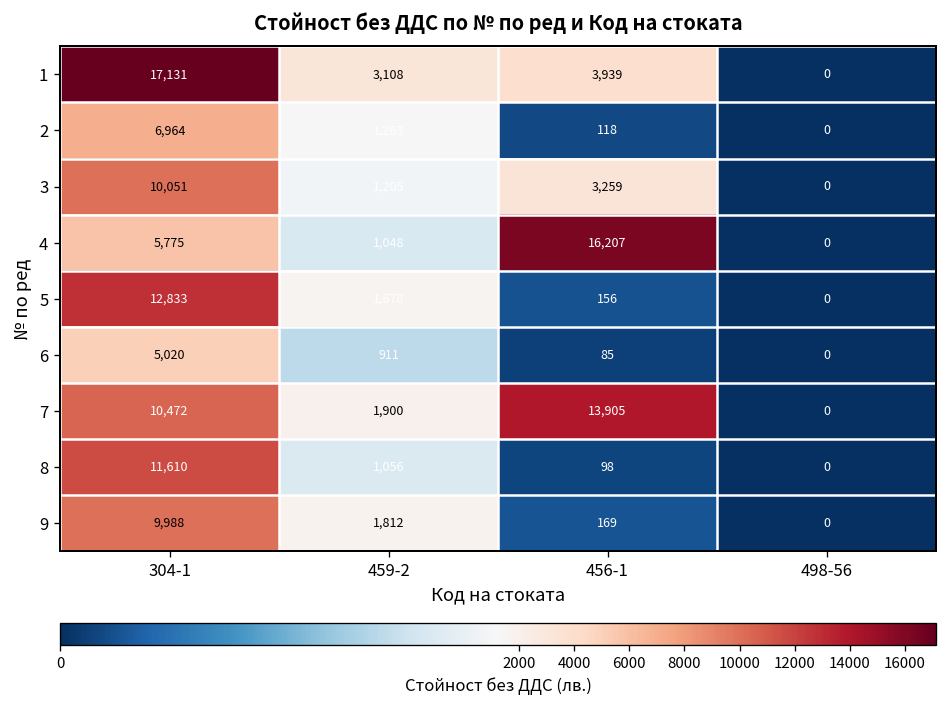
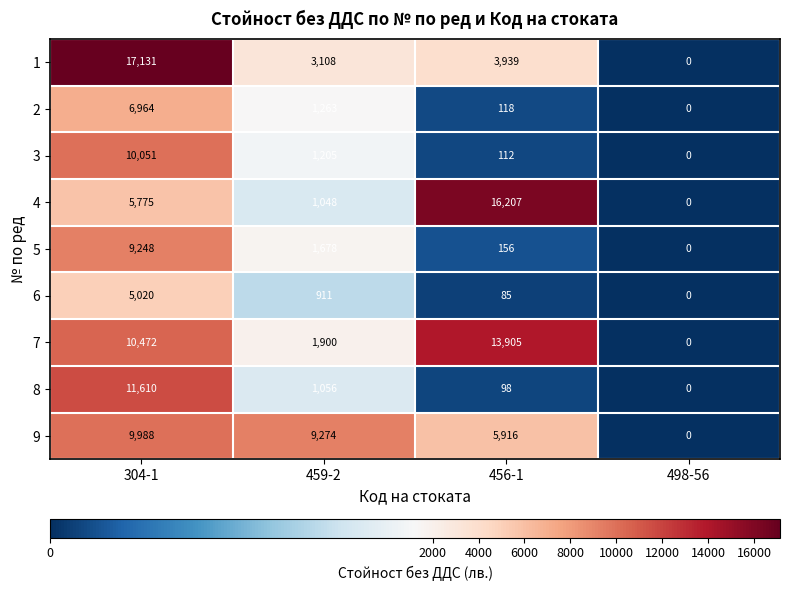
3, 456-1: 3,259 -> 112
5, 304-1: 12,833 -> 9,248
9, 459-2: 1,812 -> 9,274
9, 456-1: 169 -> 5,916
